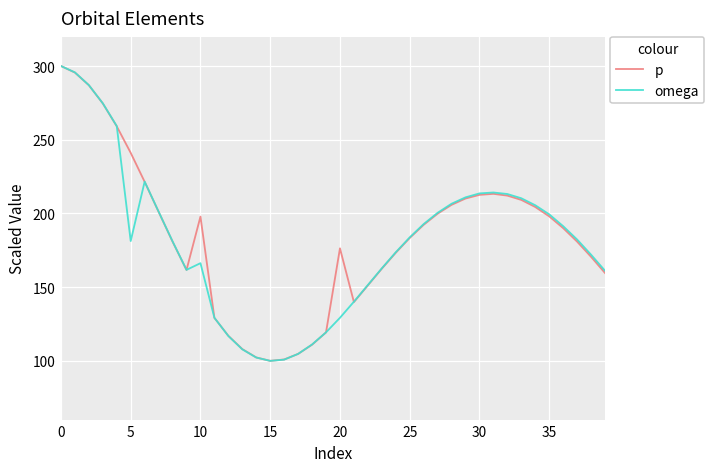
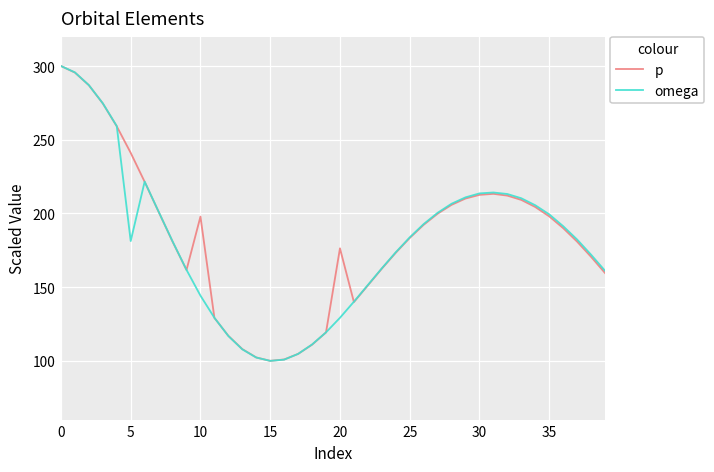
omega, 10: 166 -> 144
